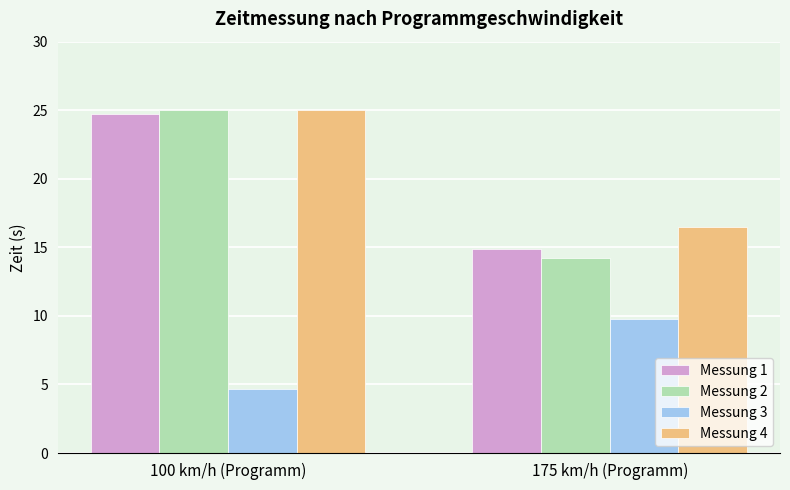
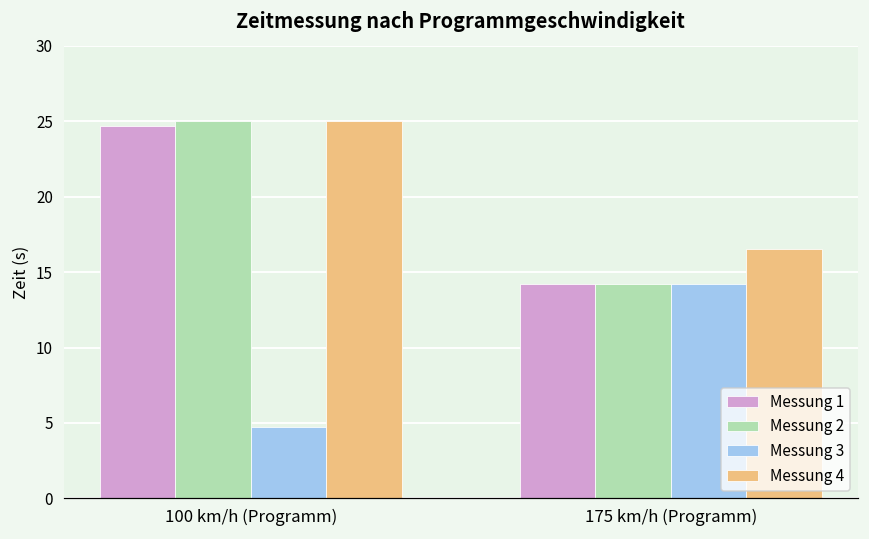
Messung 1, 175 km/h (Programm): 14.9 -> 14.2
Messung 3, 175 km/h (Programm): 9.8 -> 14.2
